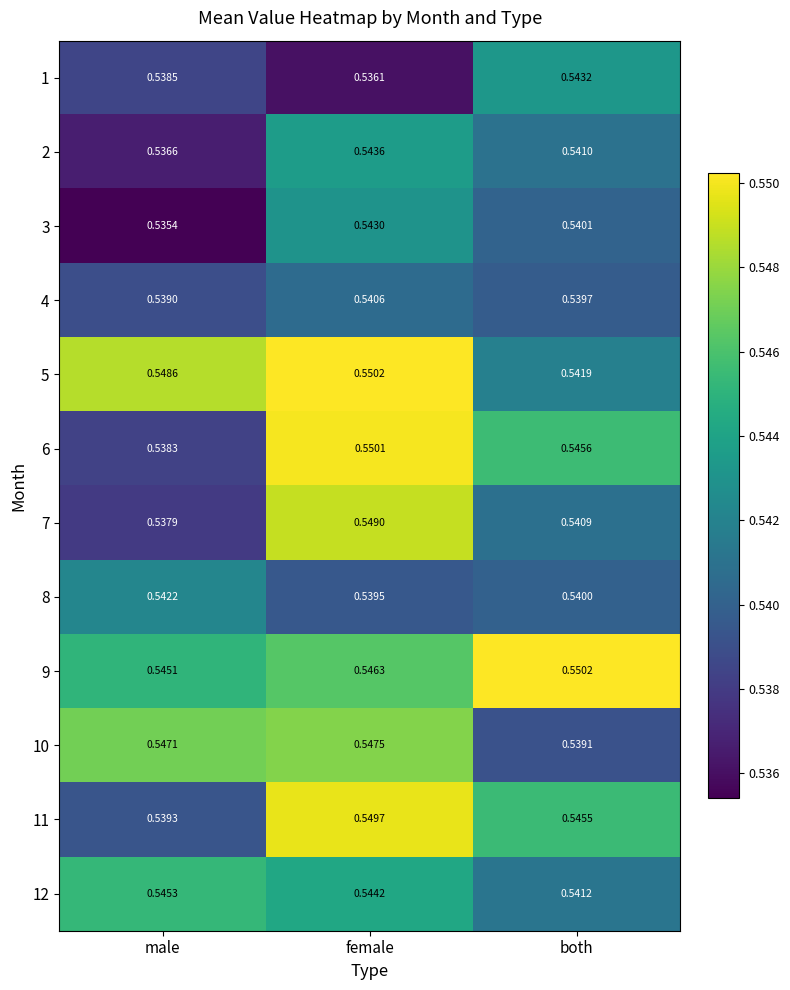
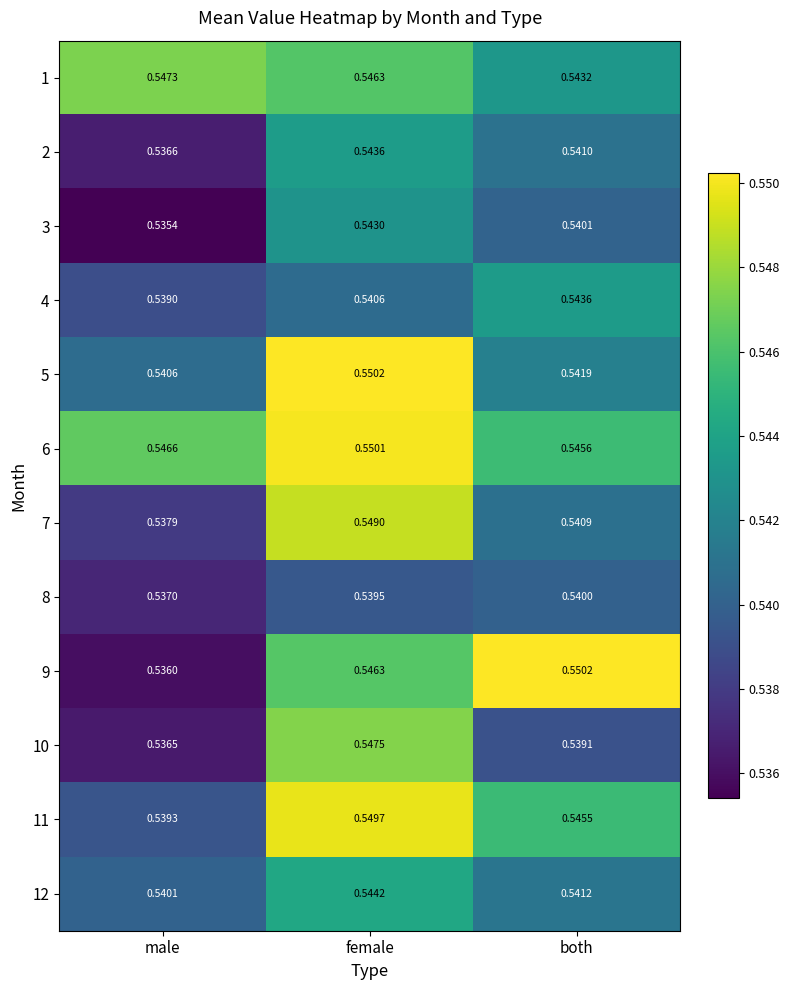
1, male: 0.5385 -> 0.5473
1, female: 0.5361 -> 0.5463
4, both: 0.5397 -> 0.5436
5, male: 0.5486 -> 0.5406
6, male: 0.5383 -> 0.5466
8, male: 0.5422 -> 0.5370
9, male: 0.5451 -> 0.5360
10, male: 0.5471 -> 0.5365
12, male: 0.5453 -> 0.5401
